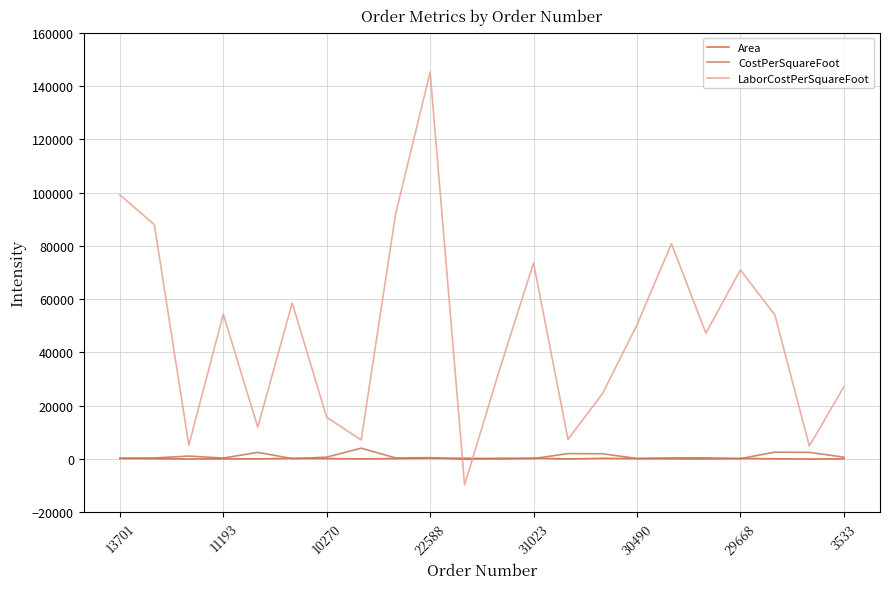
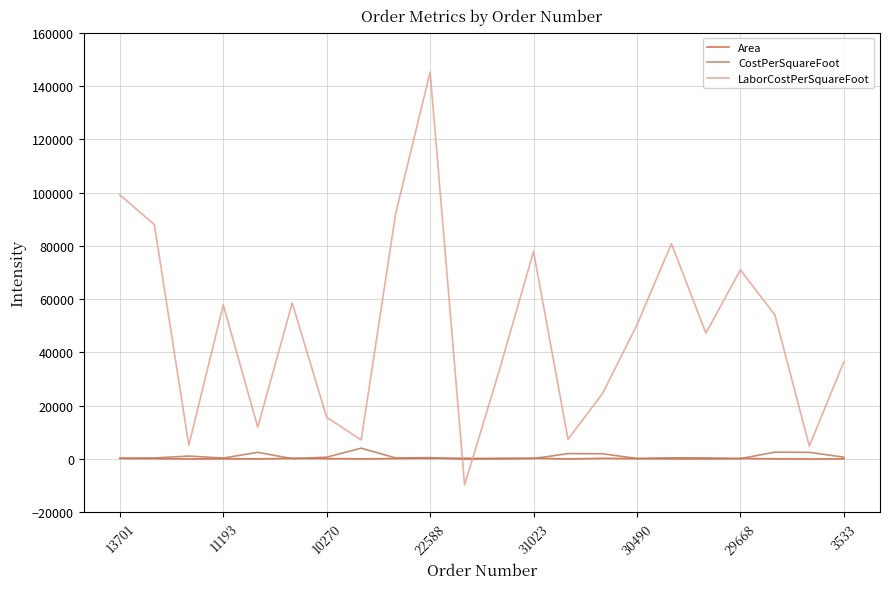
LaborCostPerSquareFoot, 11193: 54000 -> 58000
LaborCostPerSquareFoot, 31023: 74000 -> 78000
LaborCostPerSquareFoot, 3533: 27000 -> 36000
